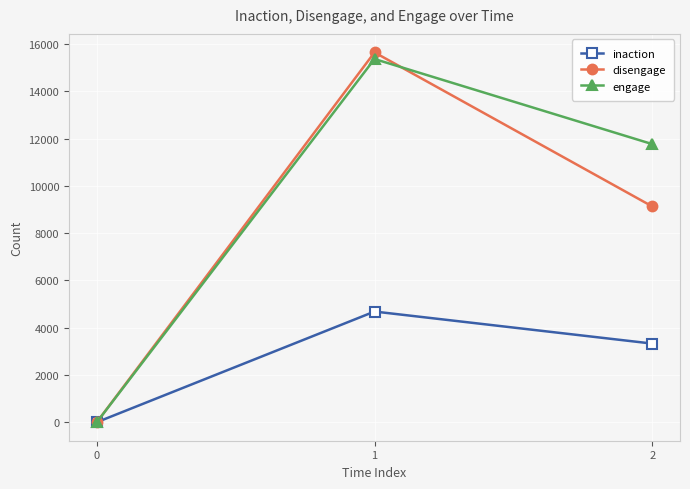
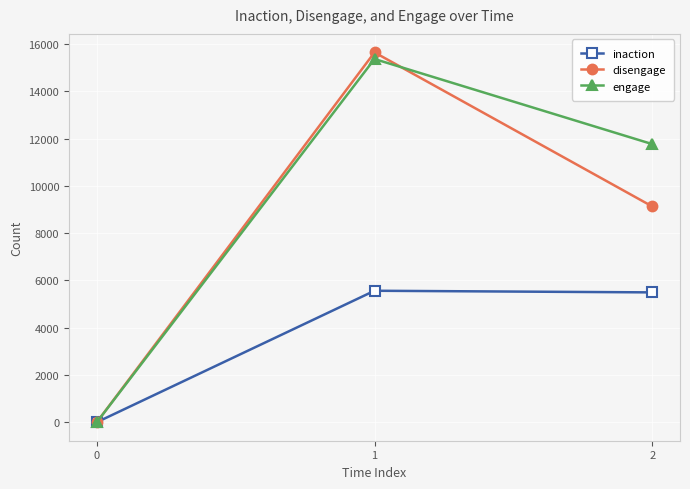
inaction, 1: 4700 -> 5600
inaction, 2: 3300 -> 5500
